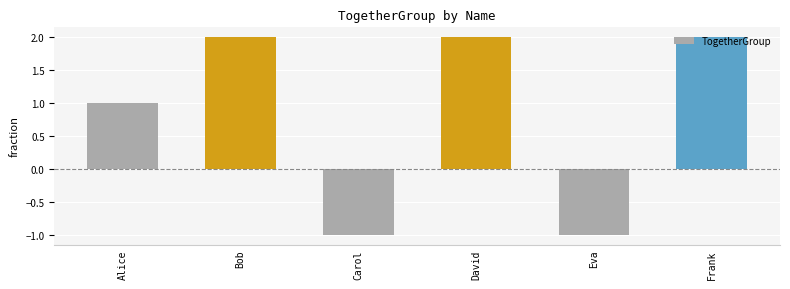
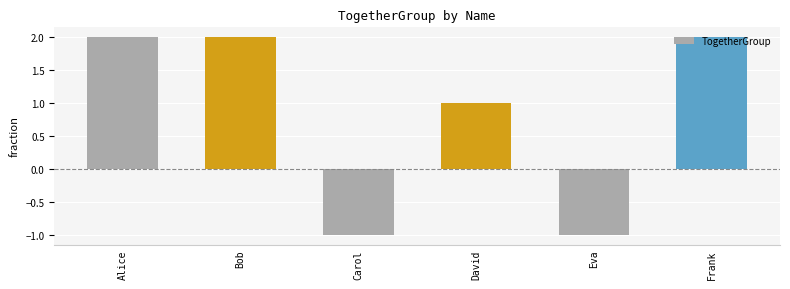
Alice: 1 -> 2
David: 2 -> 1
